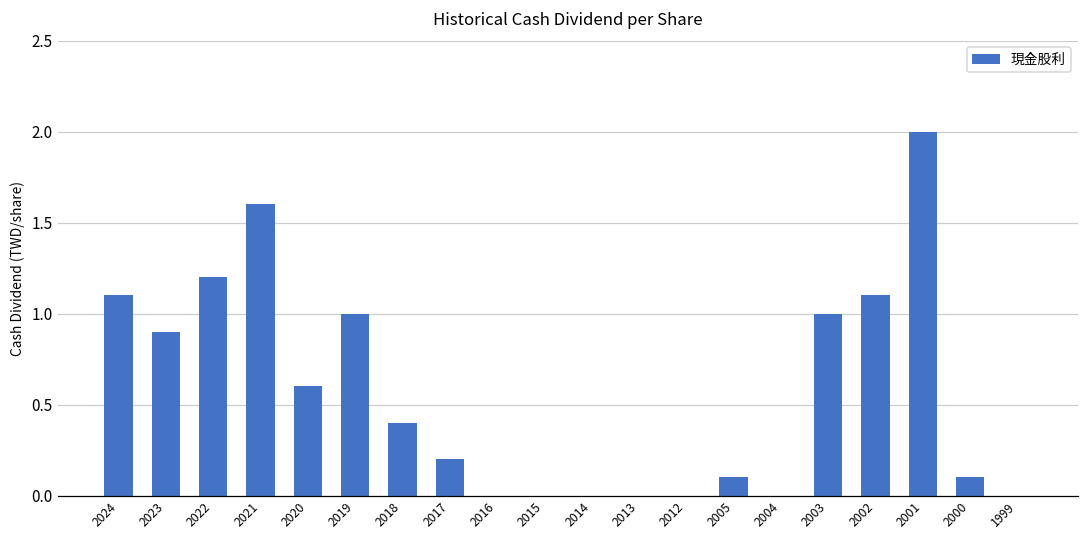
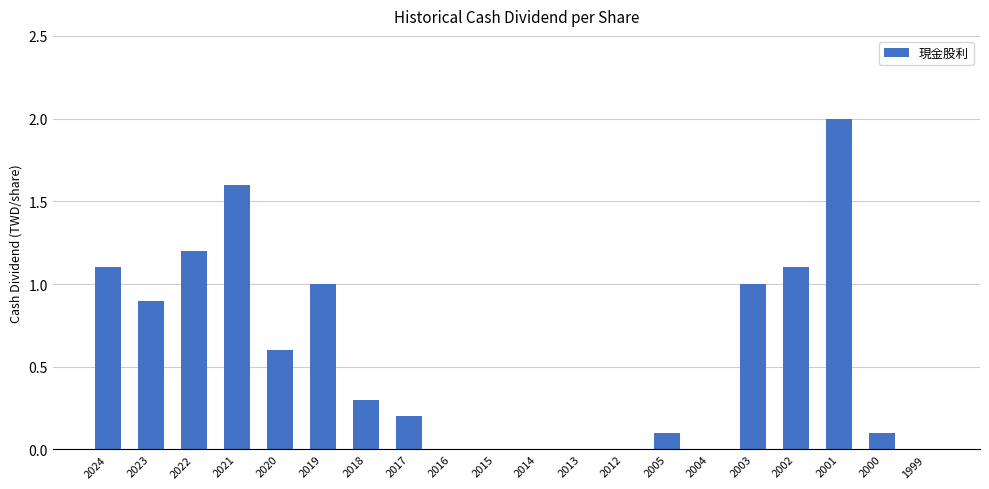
2018: 0.4 -> 0.3
